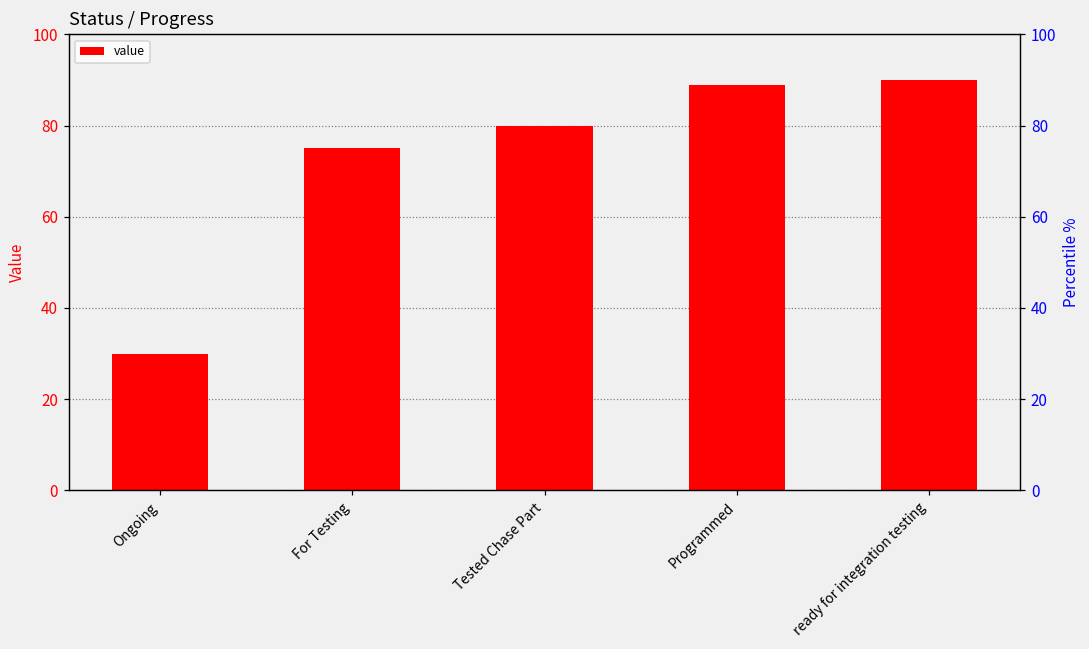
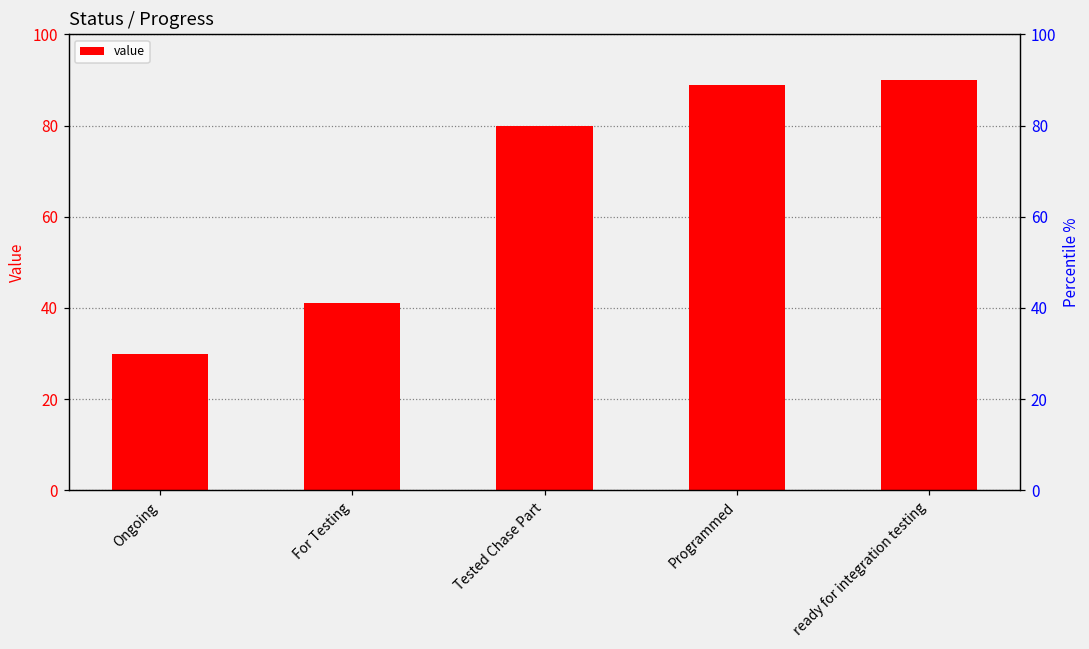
For Testing: 75 -> 41
